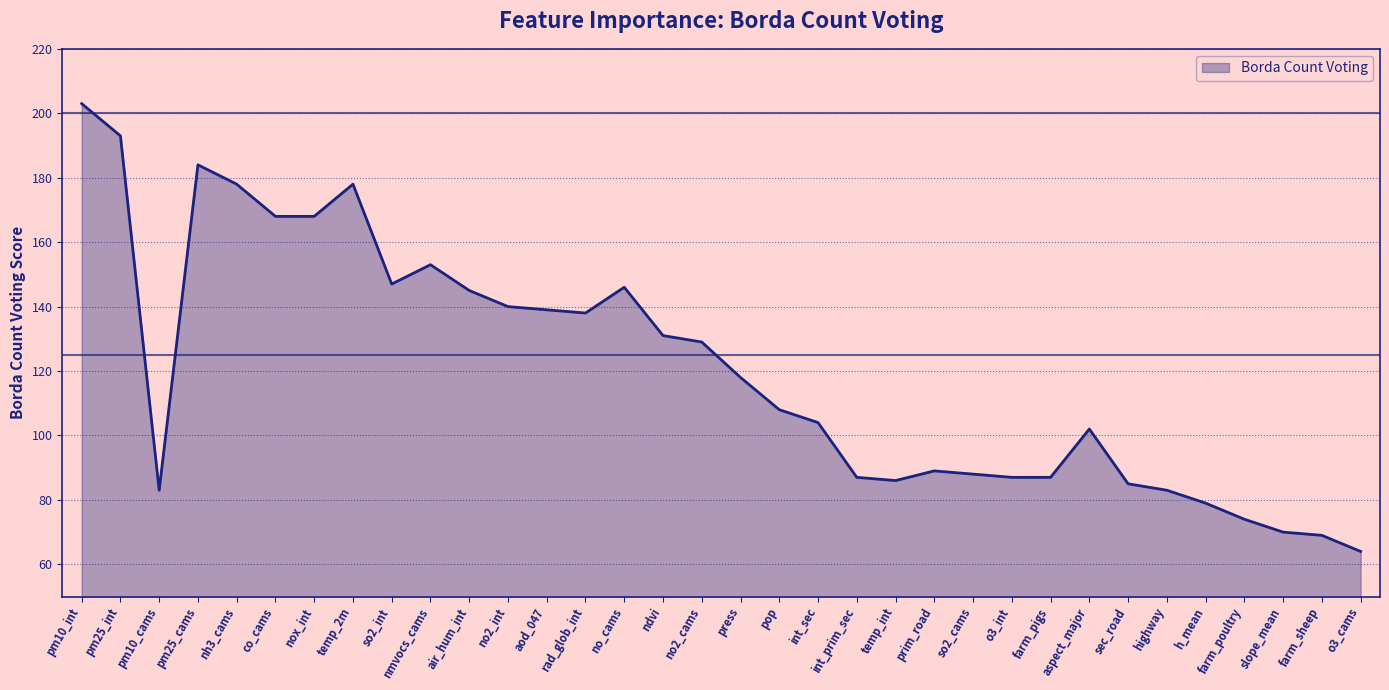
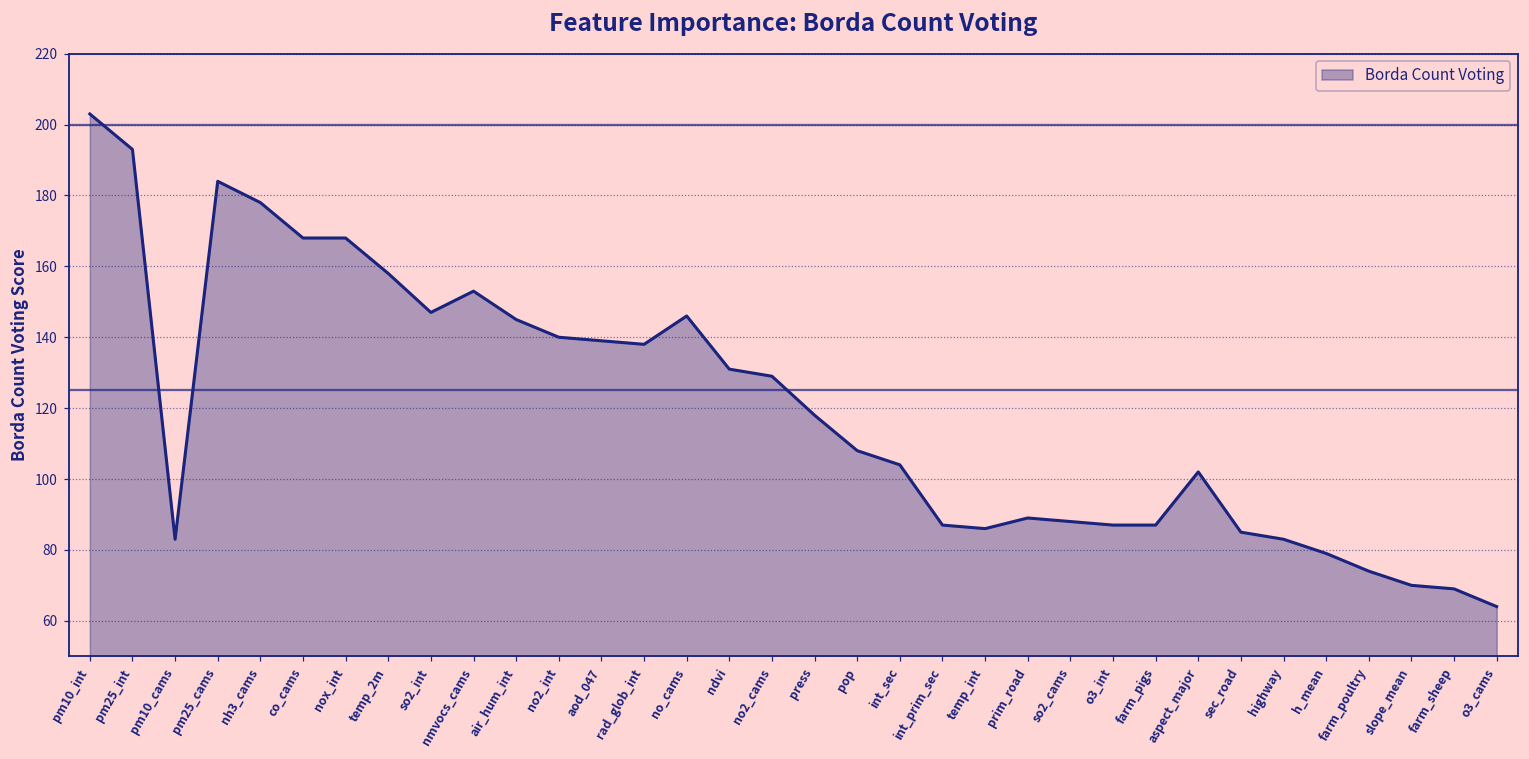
temp_2m: 178 -> 158
